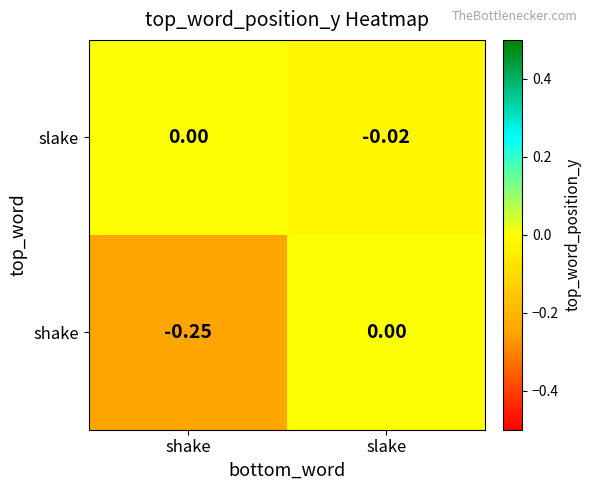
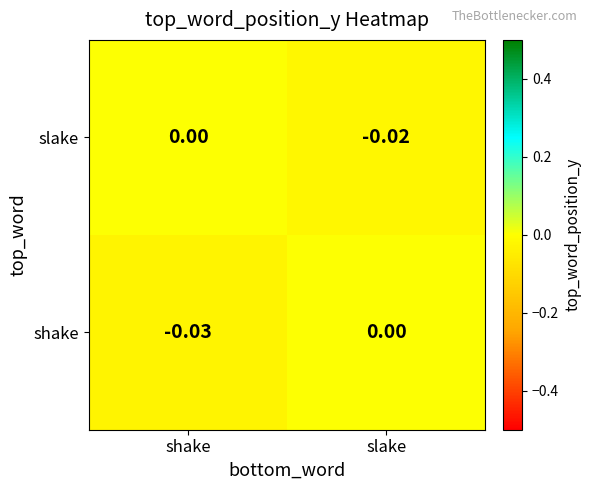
shake, shake: -0.25 -> -0.03
